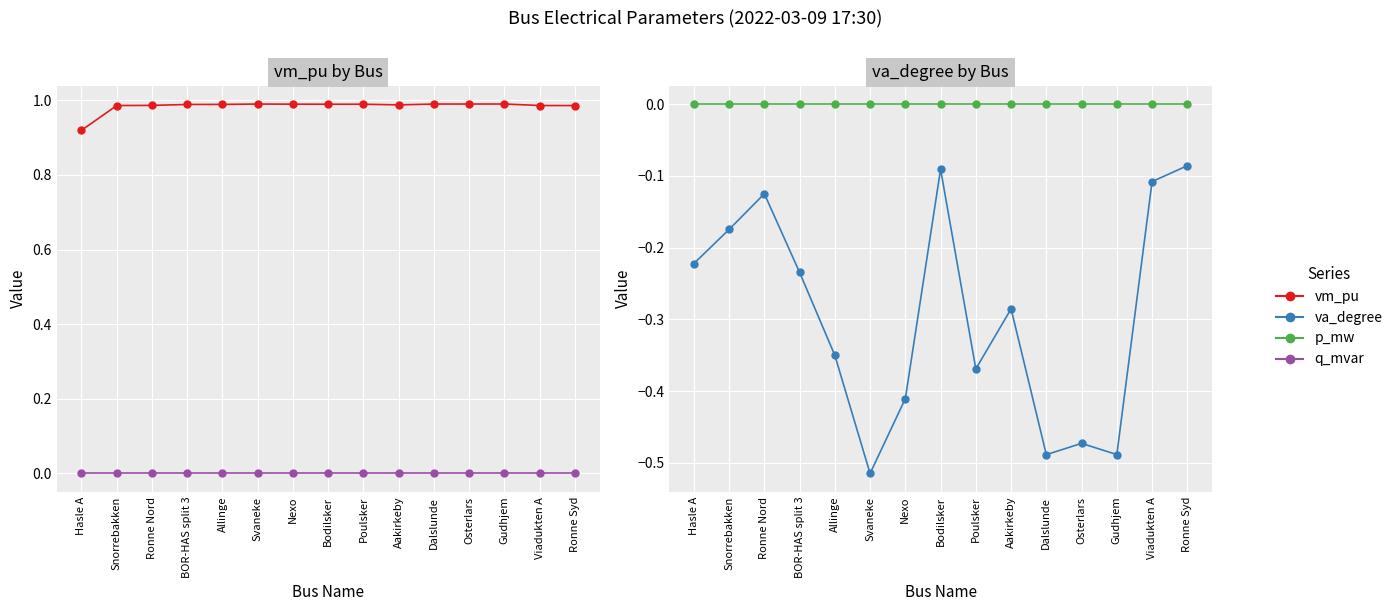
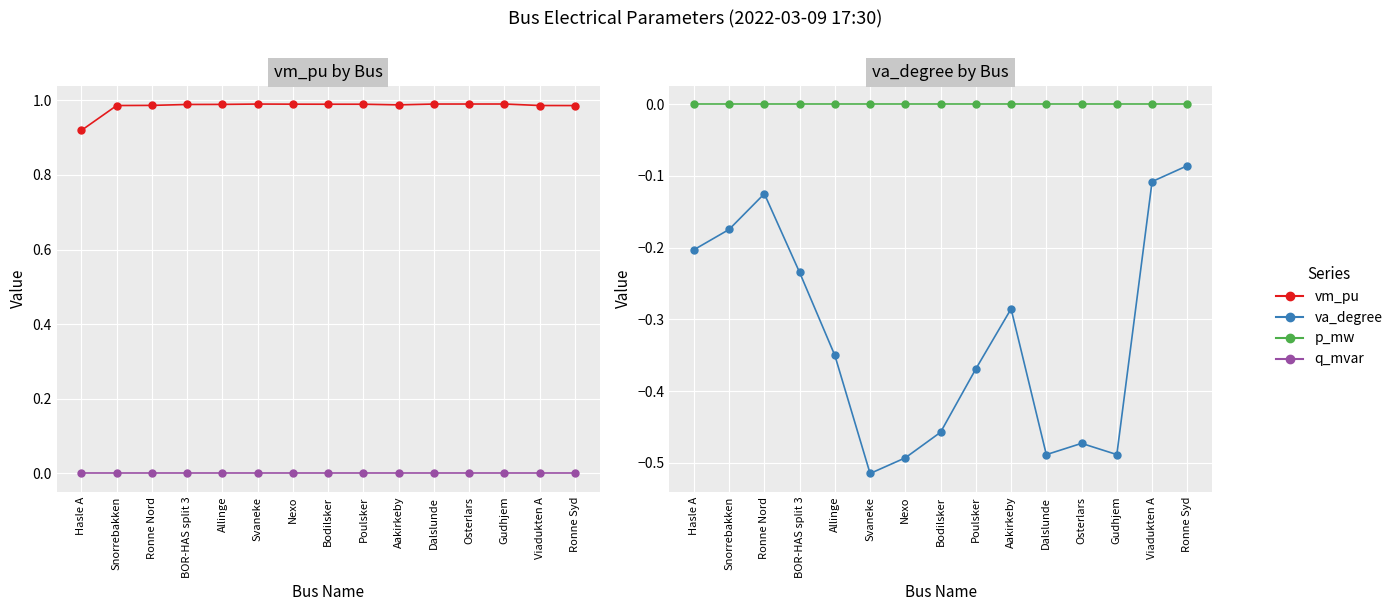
va_degree by Bus, va_degree, Hasle A: -0.22 -> -0.20
va_degree by Bus, va_degree, Nexo: -0.41 -> -0.49
va_degree by Bus, va_degree, Bodilsker: -0.09 -> -0.46
